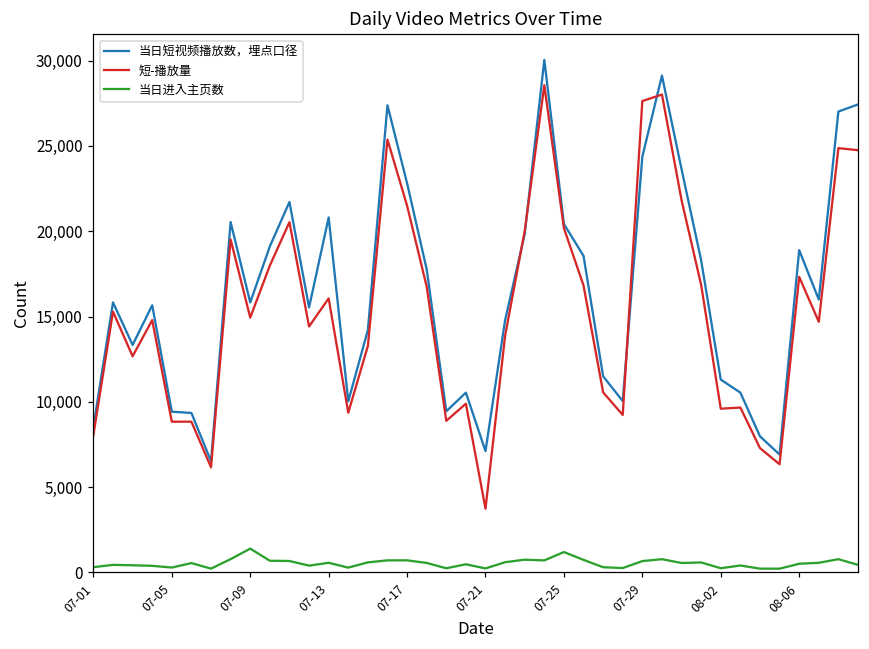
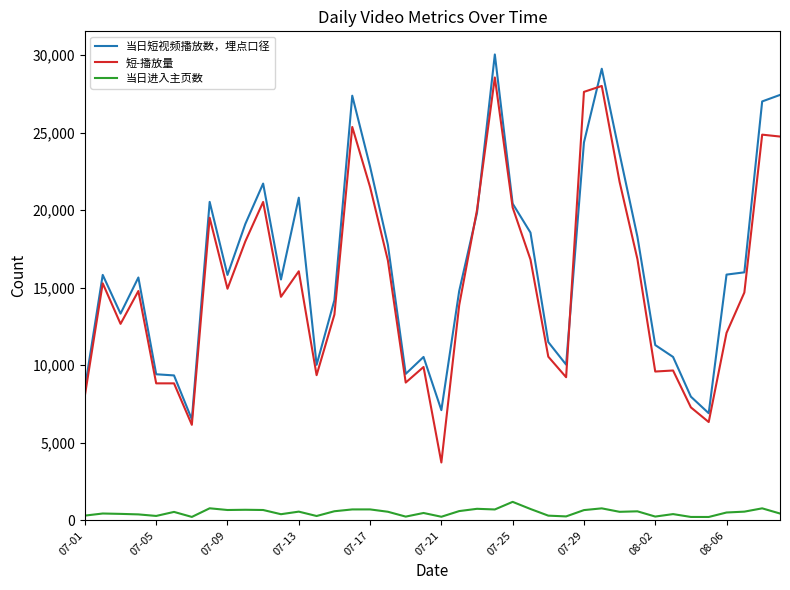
当日进入主页数, 07-09: 1,400 -> 700
当日短视频播放数，埋点口径, 08-06: 18,900 -> 15,800
短-播放量, 08-06: 17,300 -> 12,100
